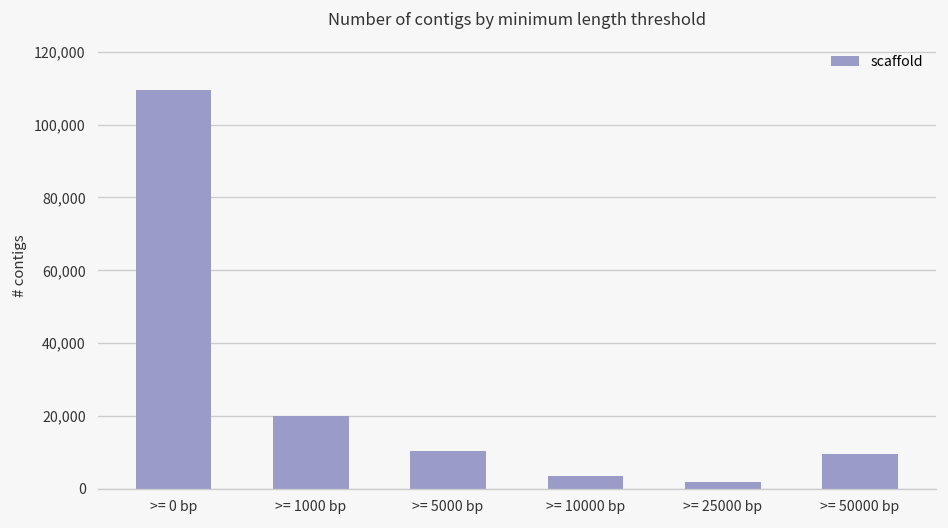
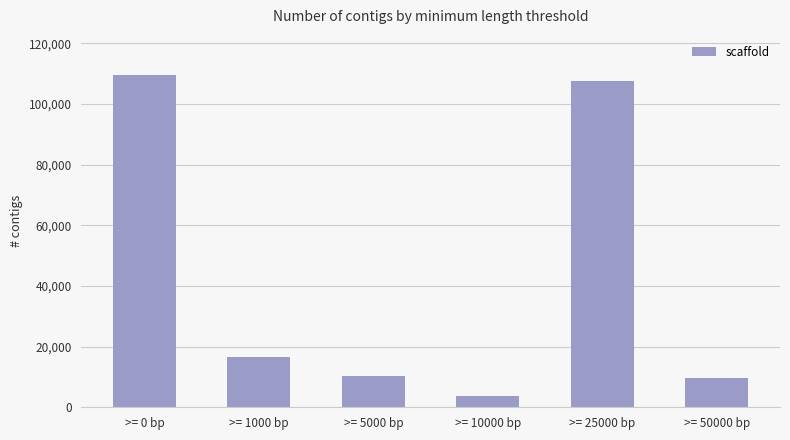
>= 1000 bp: 20,000 -> 17,000
>= 25000 bp: 2,000 -> 108,000
